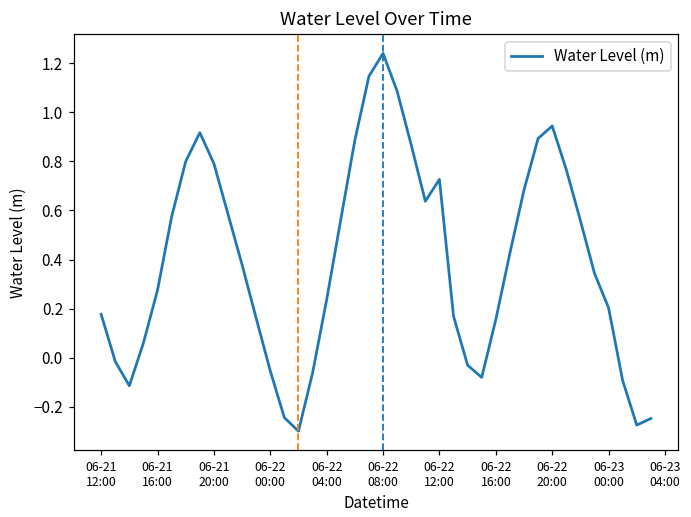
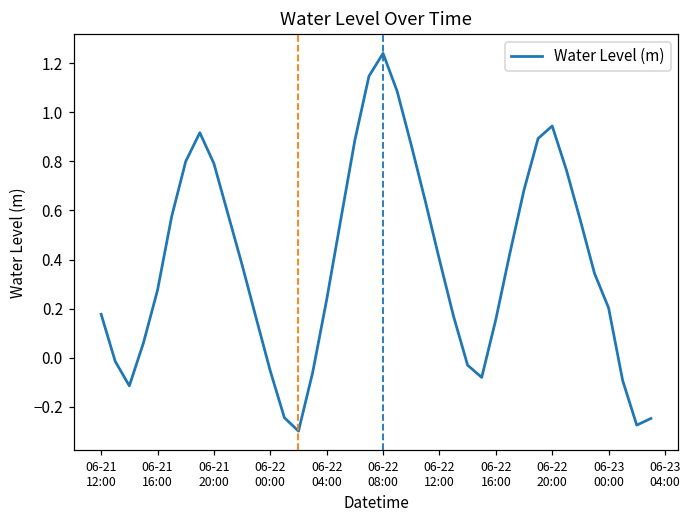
06-22 12:00: 0.73 -> 0.40
